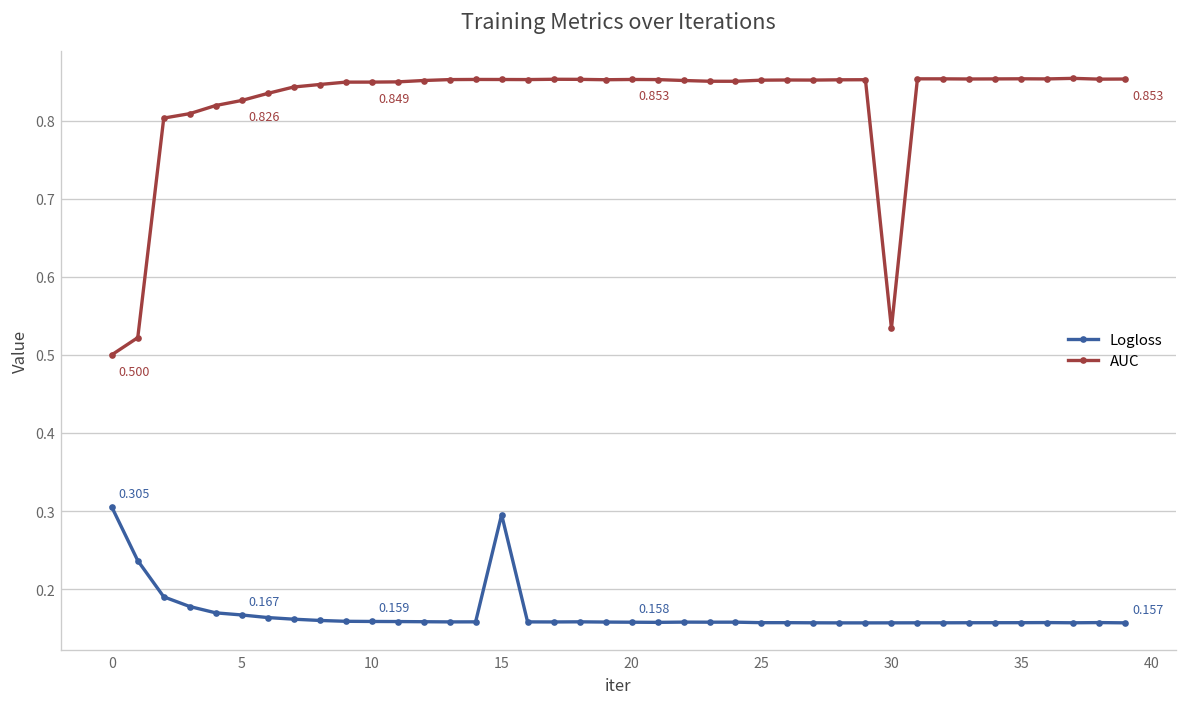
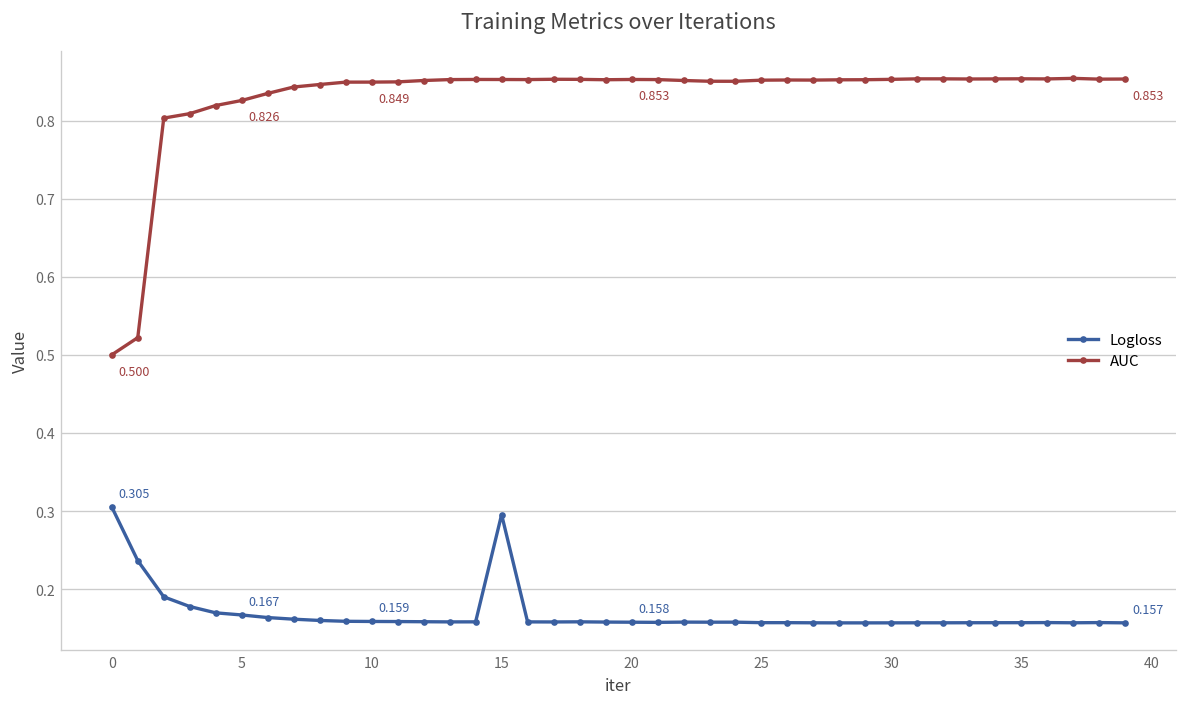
AUC, 30: 0.53 -> 0.85
